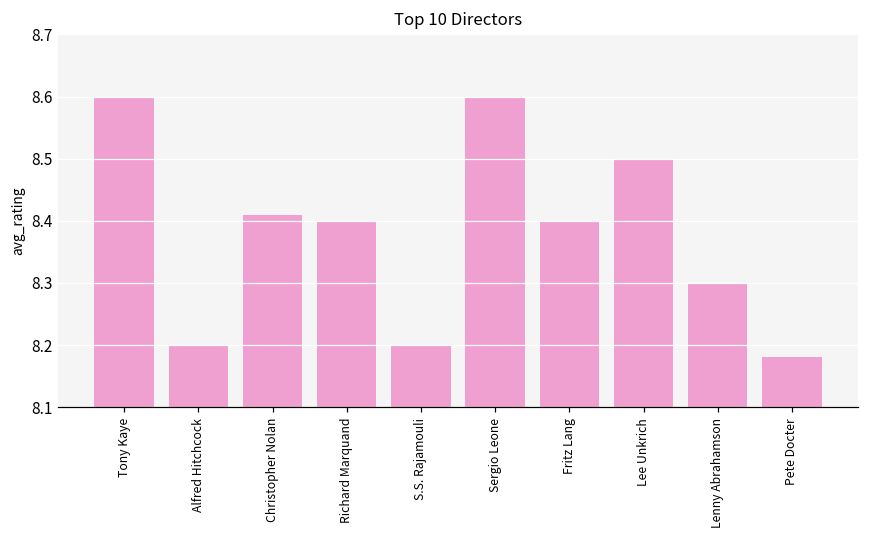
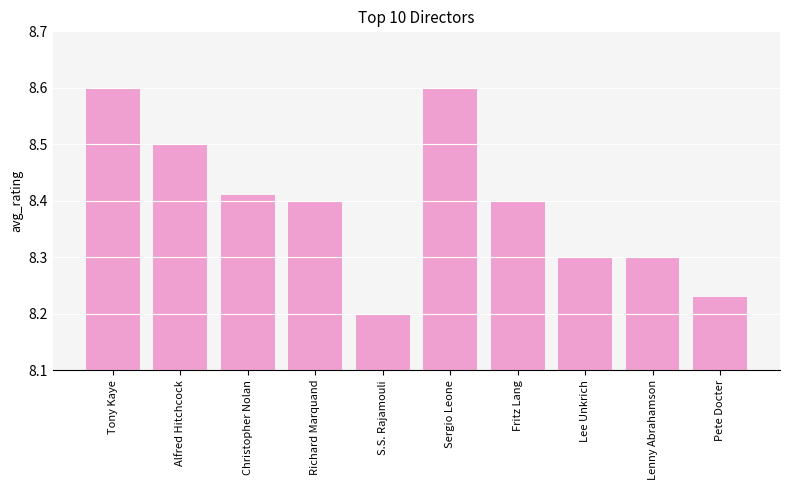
Alfred Hitchcock: 8.2 -> 8.5
Lee Unkrich: 8.5 -> 8.3
Pete Docter: 8.18 -> 8.23
